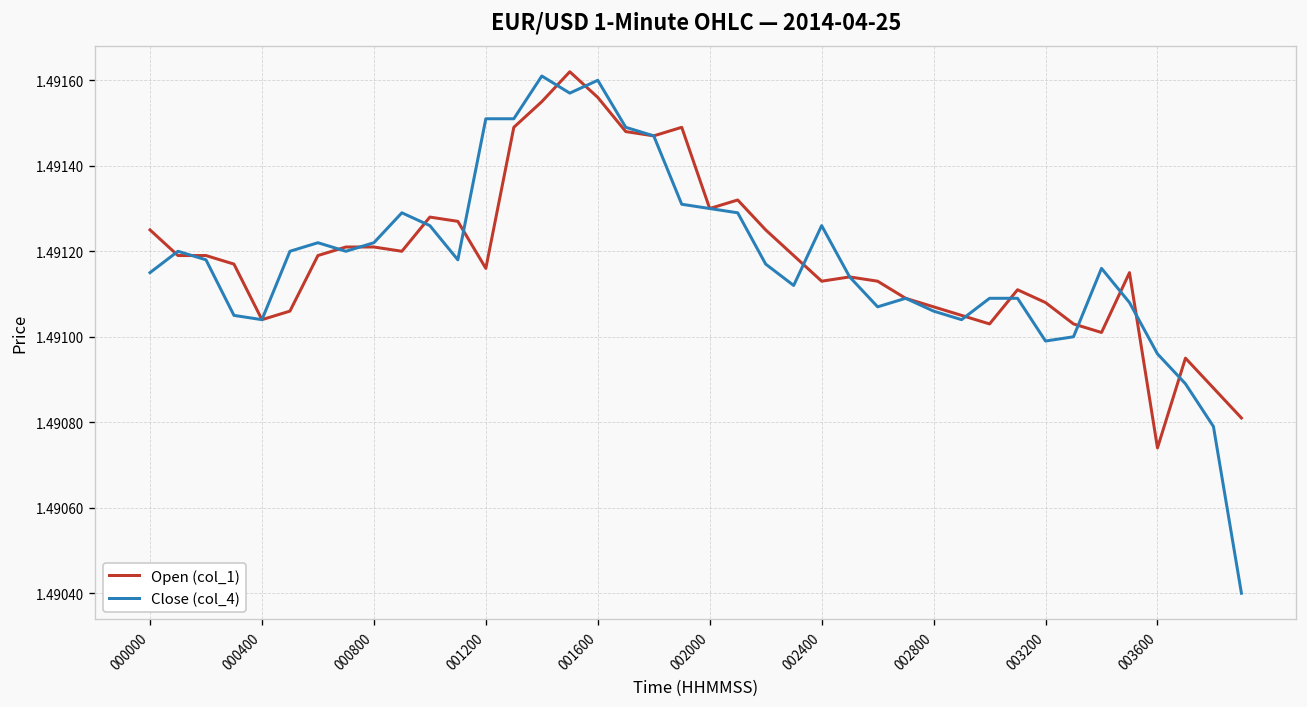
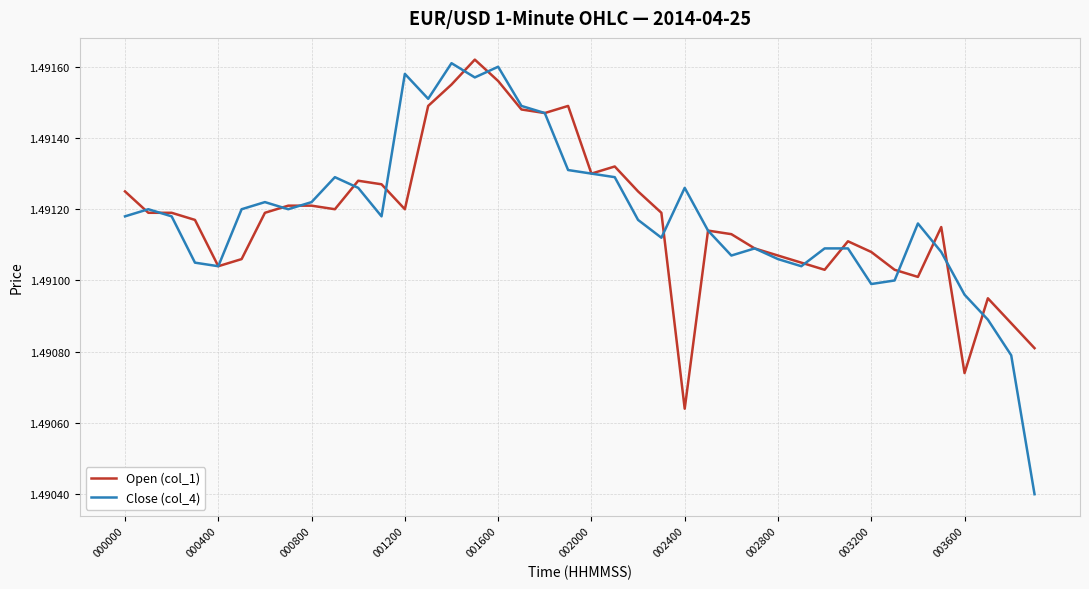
Close (col_4), 000000: 1.49115 -> 1.49118
Open (col_1), 001200: 1.49116 -> 1.49120
Close (col_4), 001200: 1.49151 -> 1.49158
Open (col_1), 002400: 1.49113 -> 1.49064
